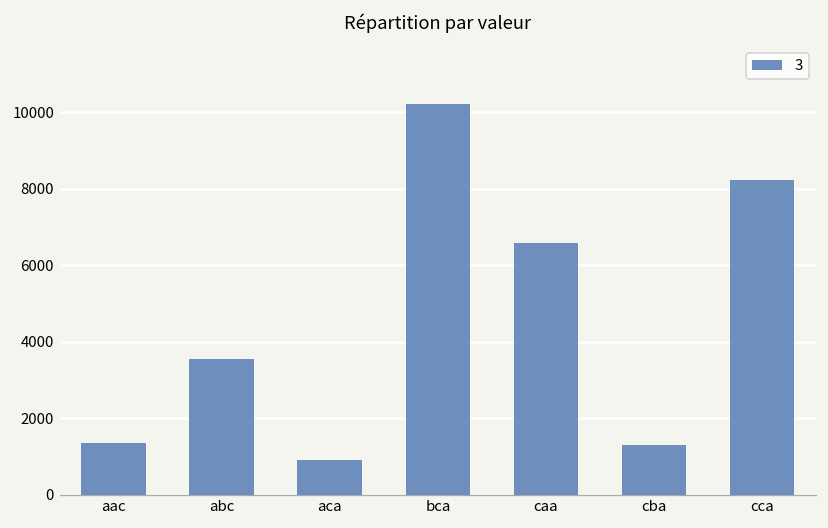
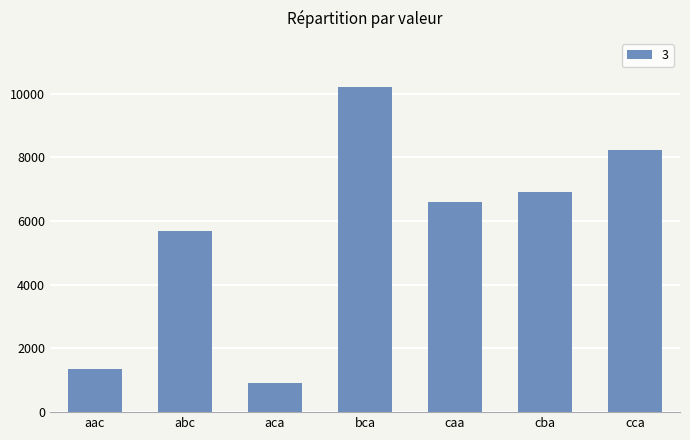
abc: 3600 -> 5700
cba: 1300 -> 6900
